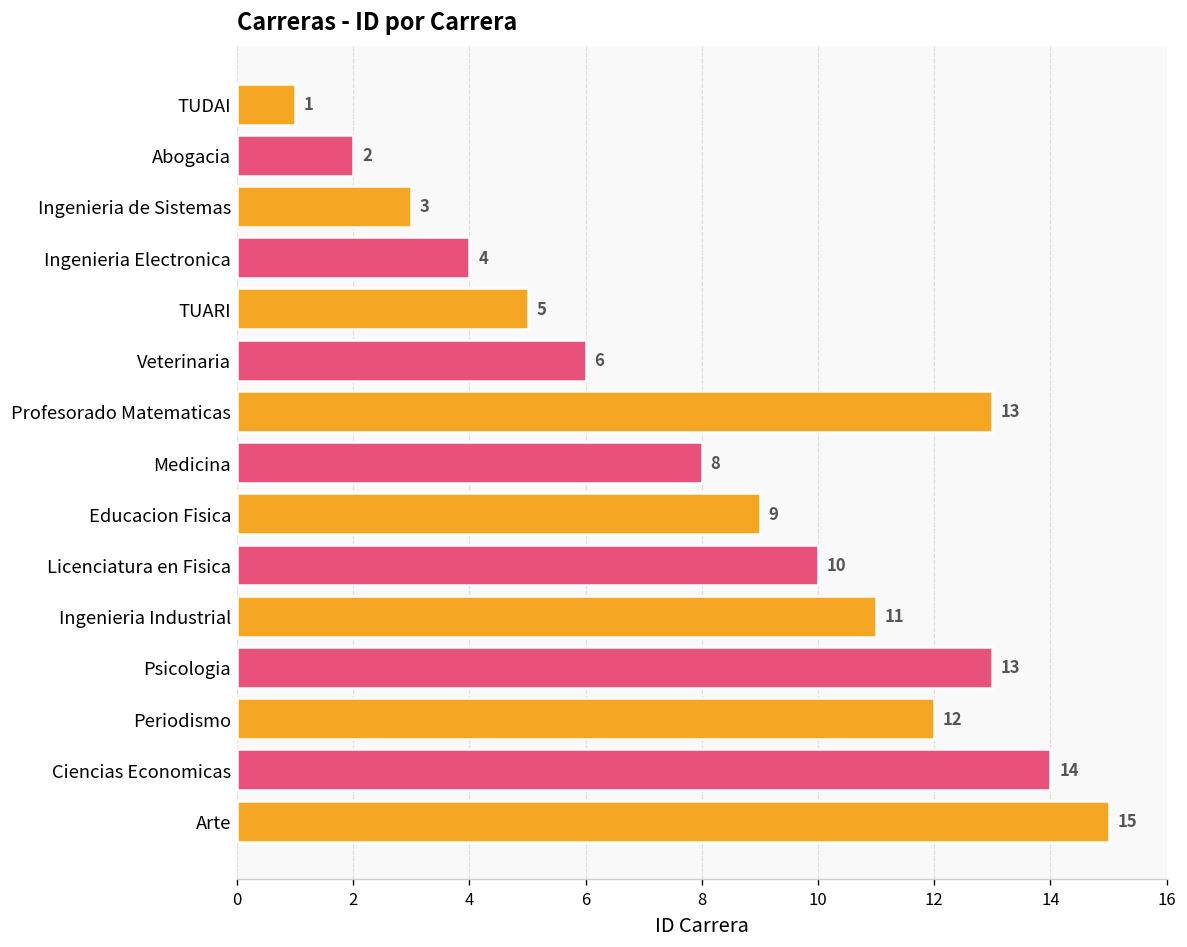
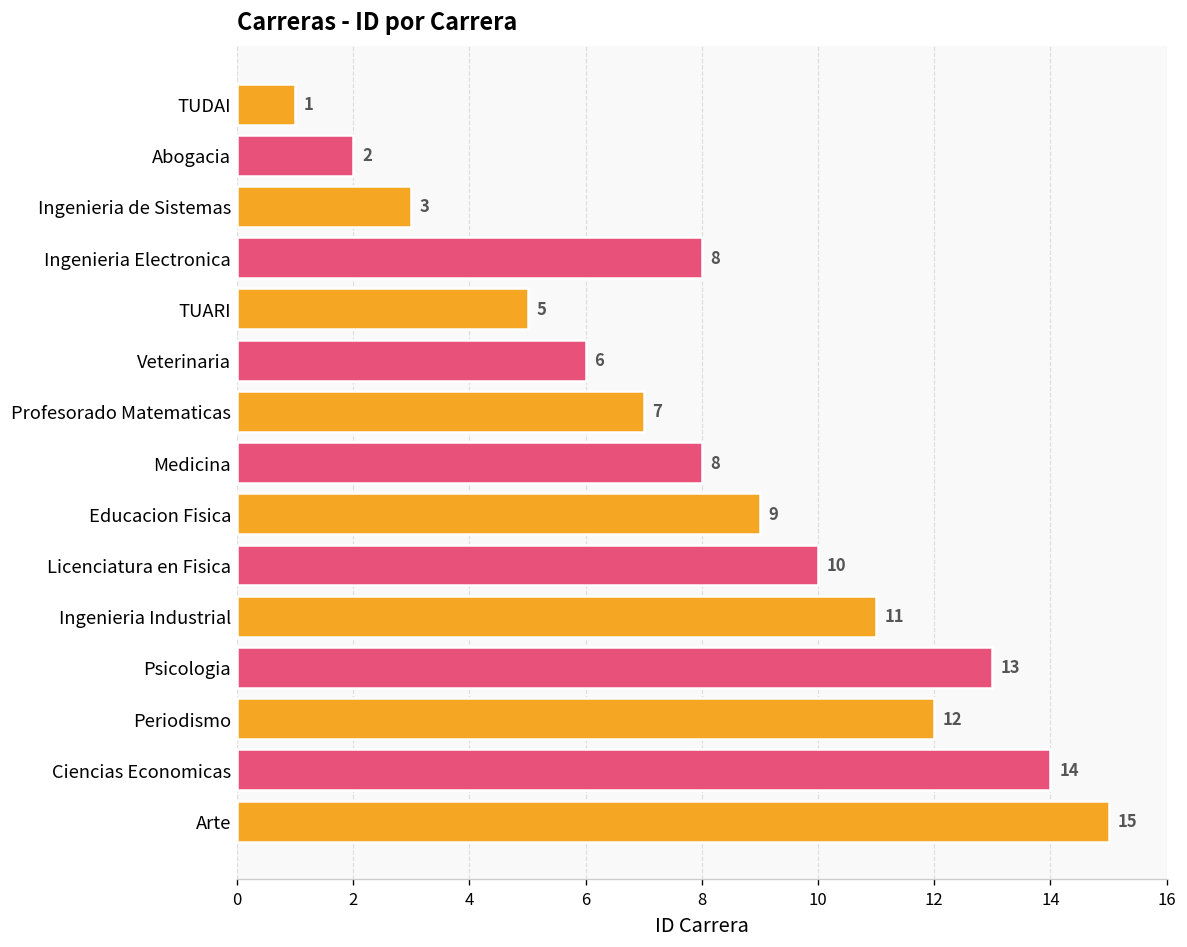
Ingenieria Electronica: 4 -> 8
Profesorado Matematicas: 13 -> 7
